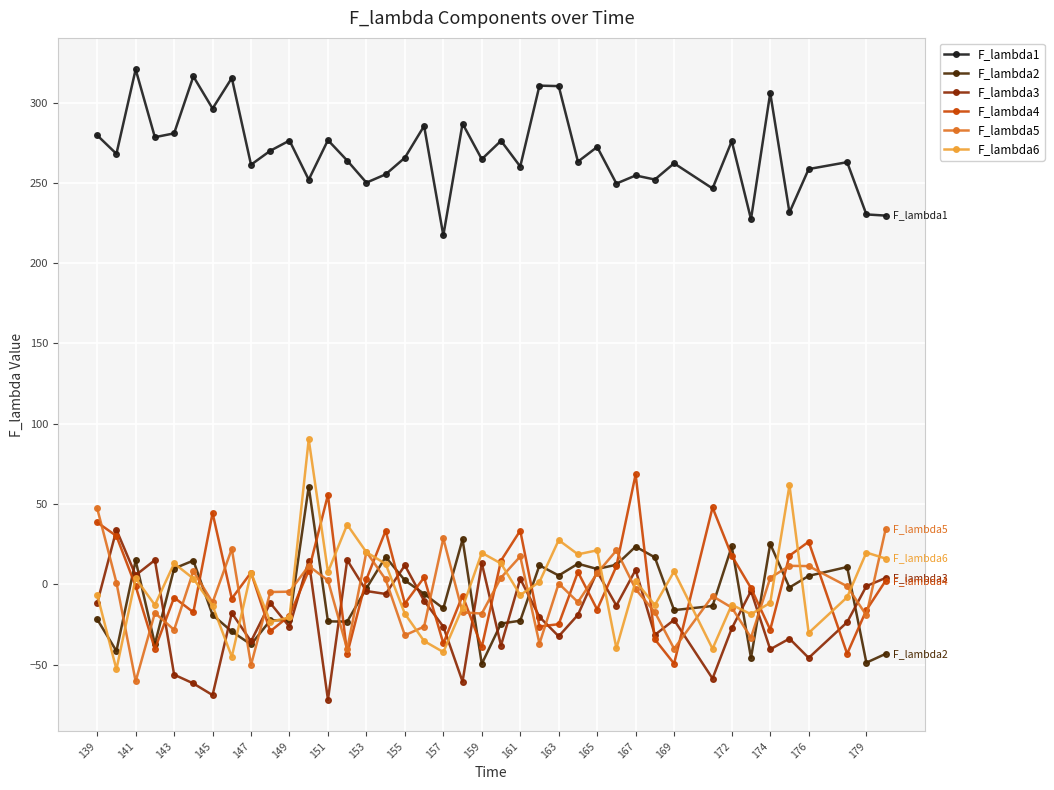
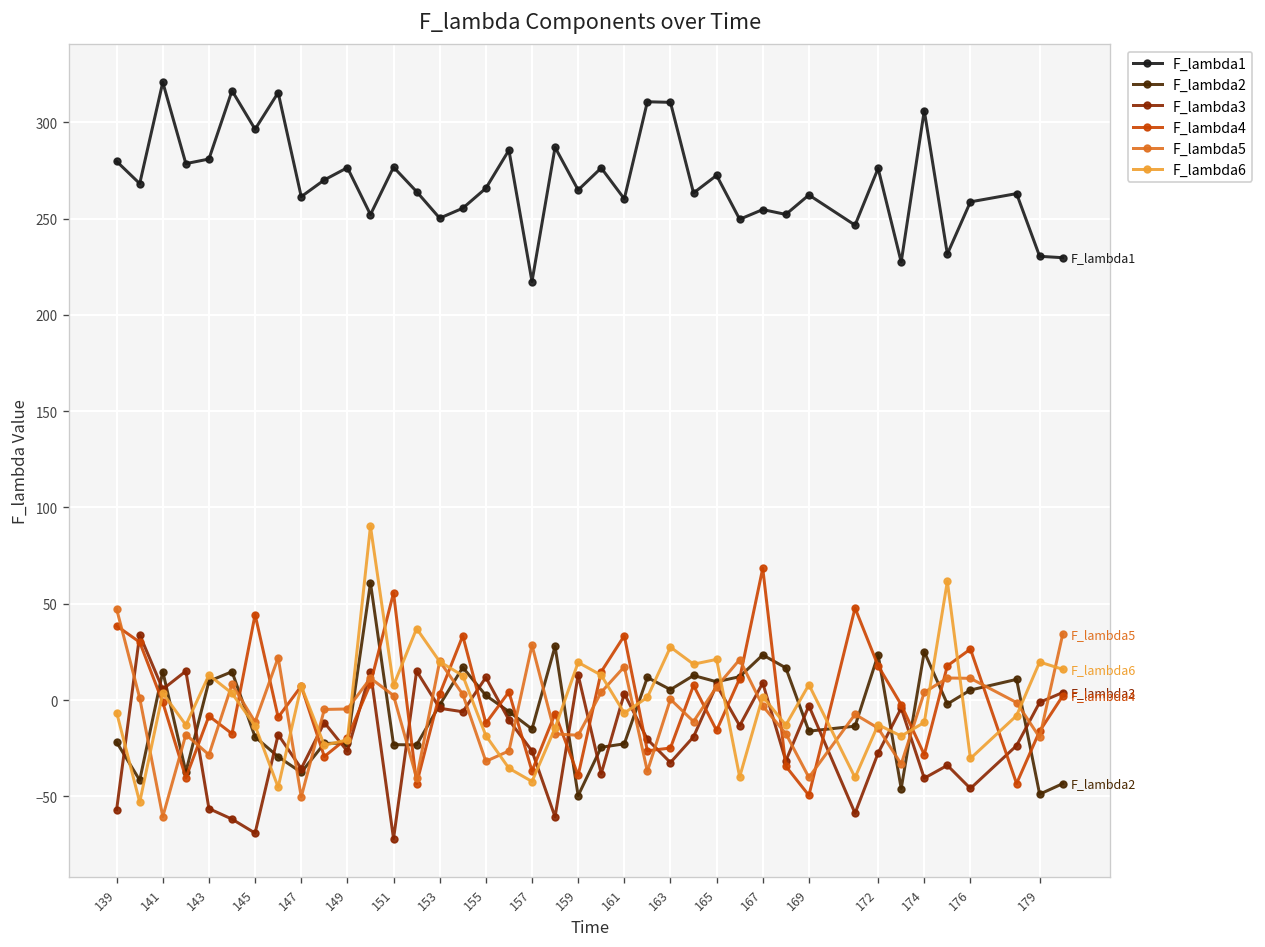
F_lambda3, 139: -12 -> -57
F_lambda3, 169: -22 -> -3
